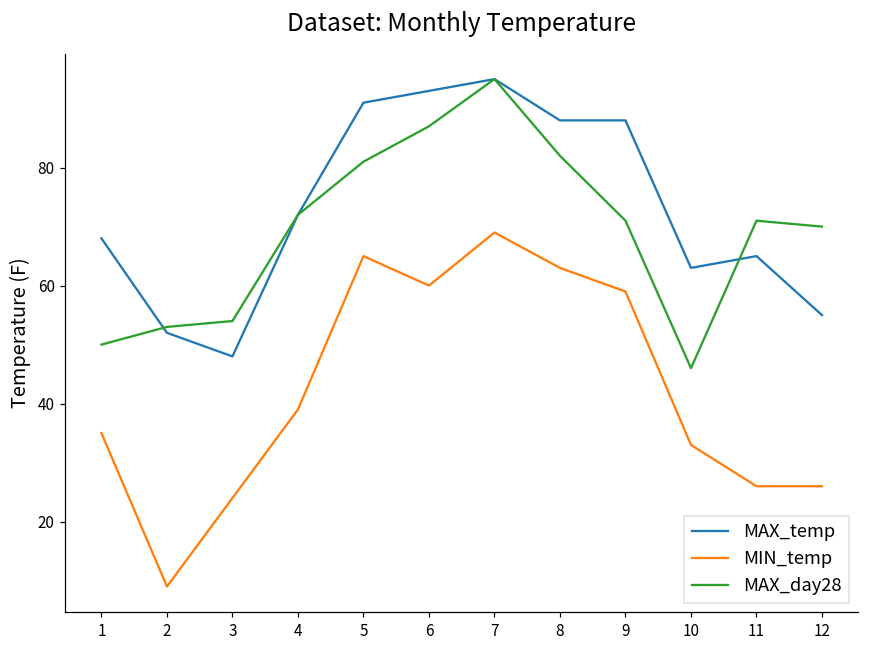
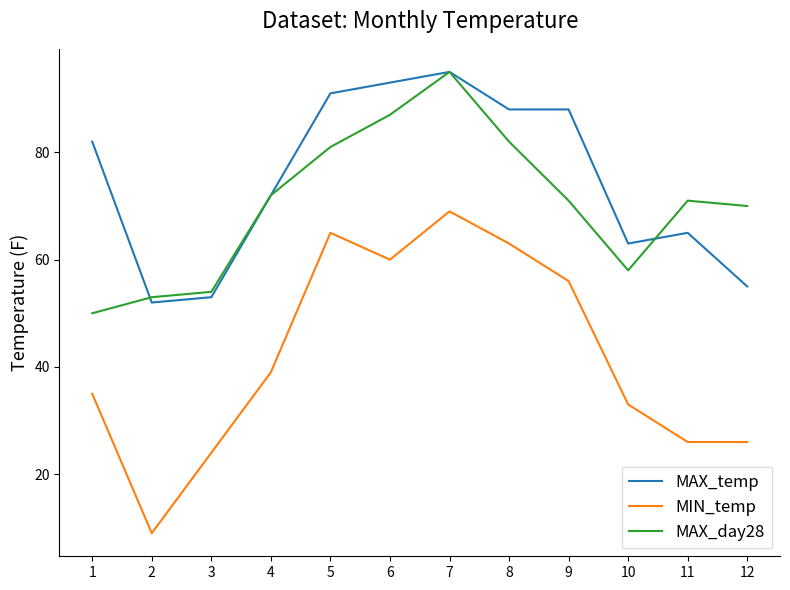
MAX_temp, 1: 68 -> 82
MAX_temp, 3: 48 -> 53
MIN_temp, 9: 59 -> 56
MAX_day28, 10: 46 -> 58
